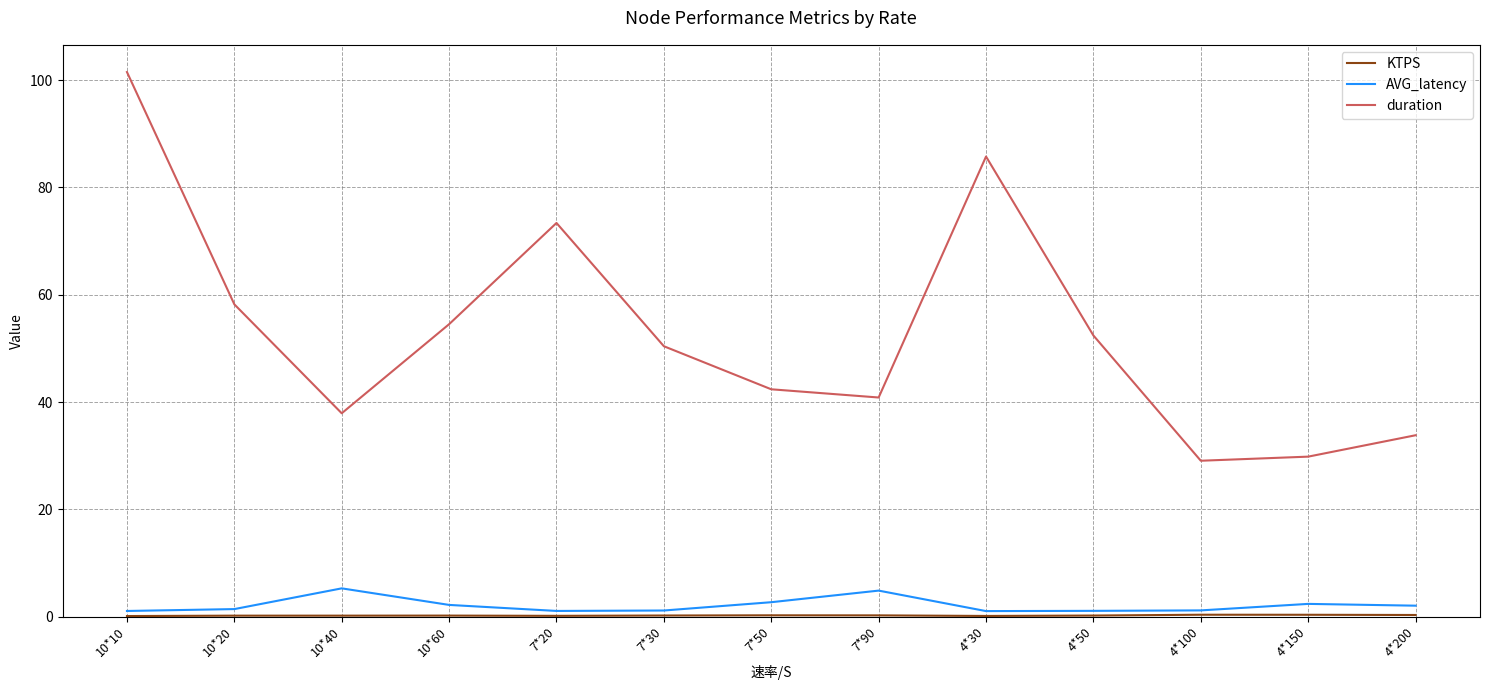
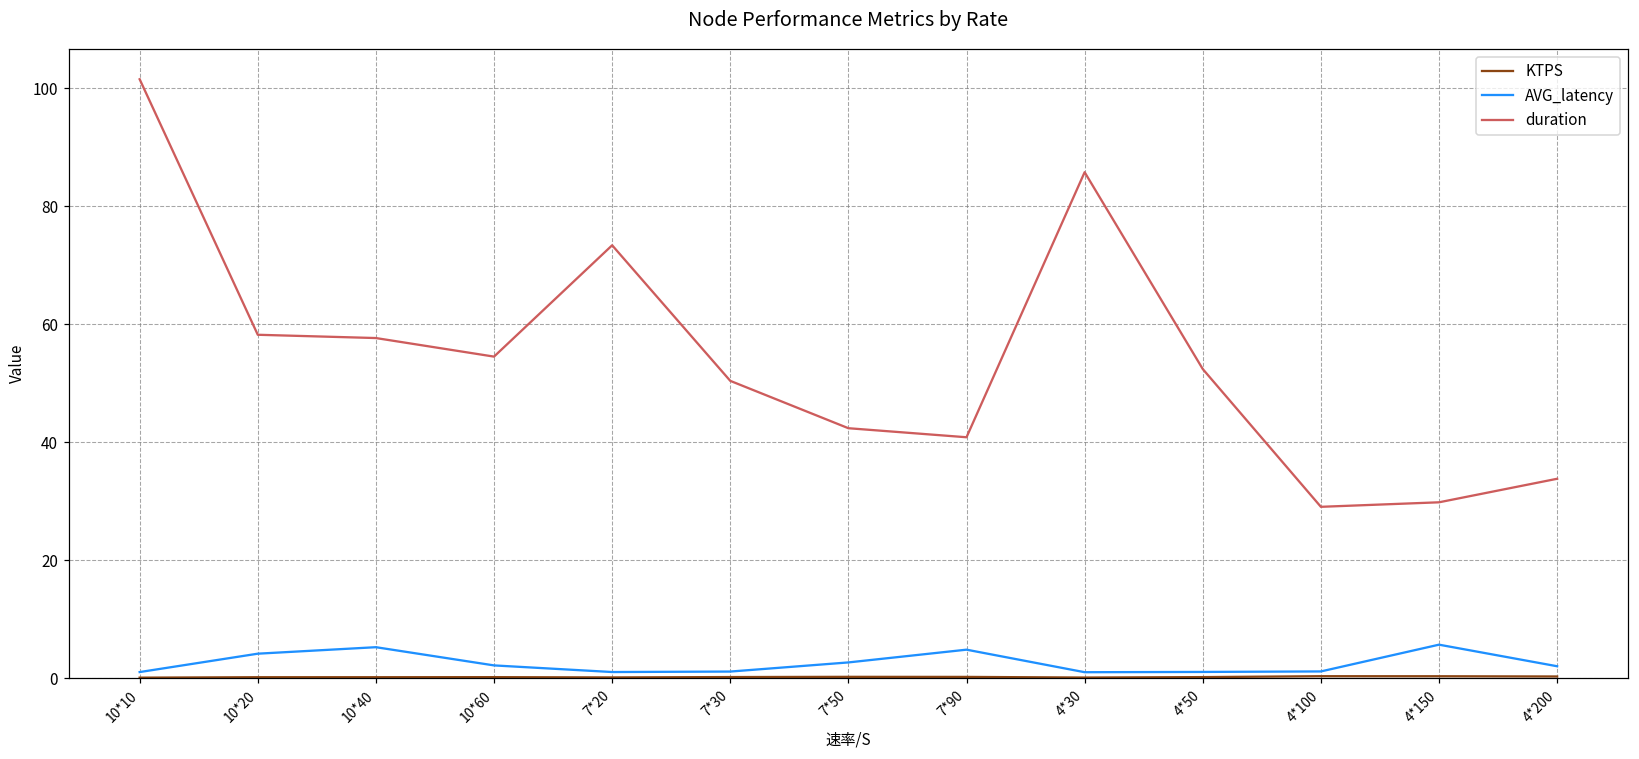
AVG_latency, 10*20: 1 -> 4
duration, 10*40: 38 -> 58
AVG_latency, 4*150: 2 -> 6
